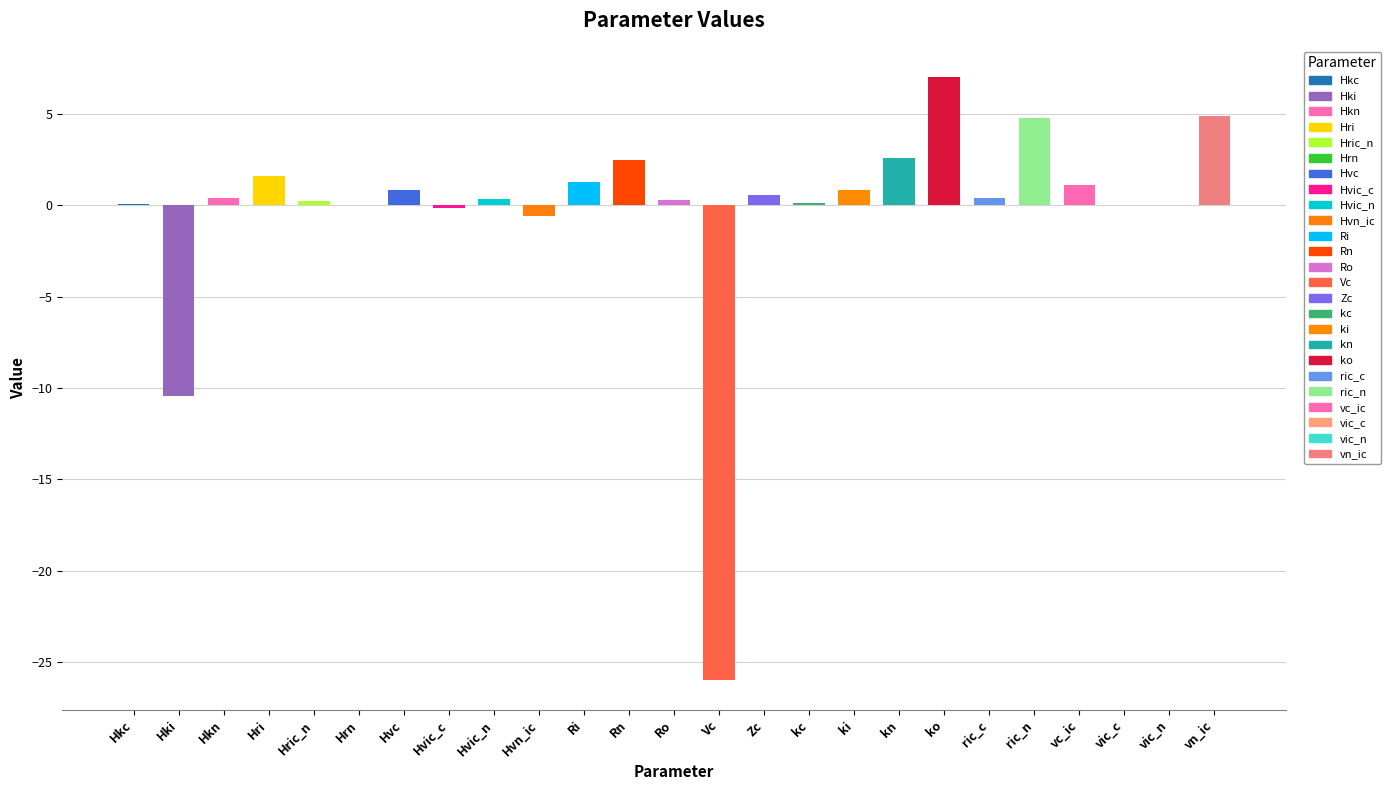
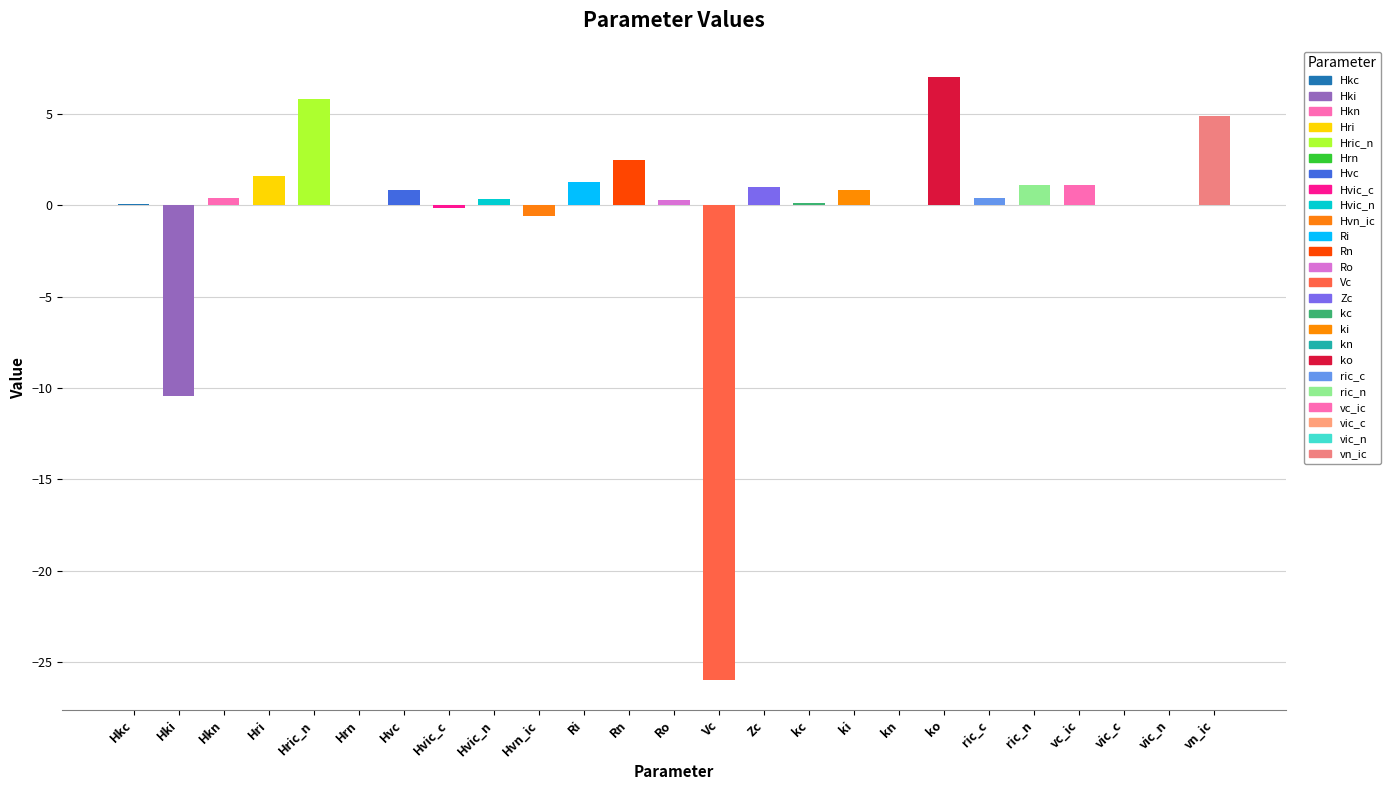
Hric_n: 0.2 -> 5.8
Zc: 0.6 -> 1.0
kn: 2.6 -> 0.0
ric_n: 4.8 -> 1.1
